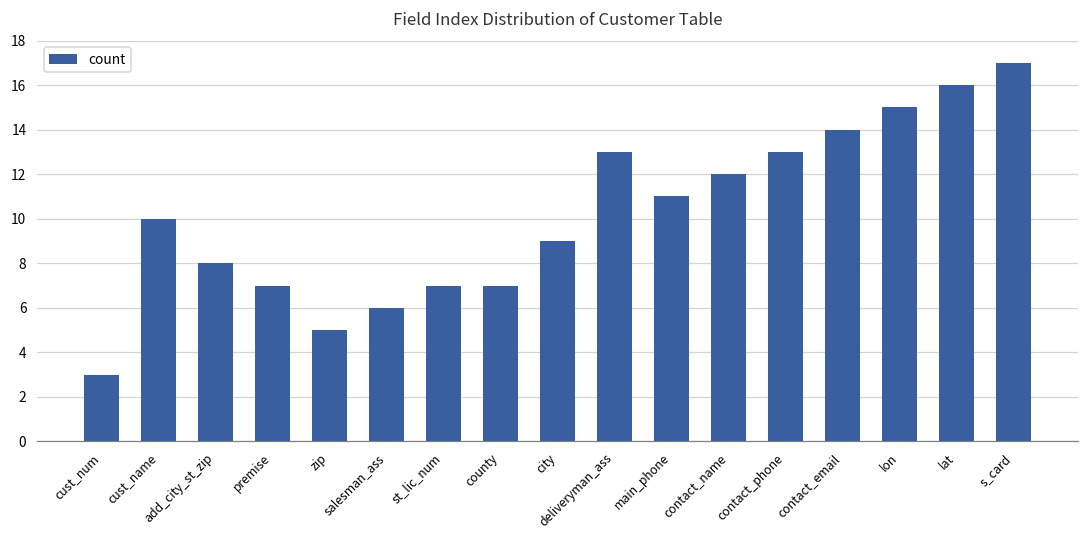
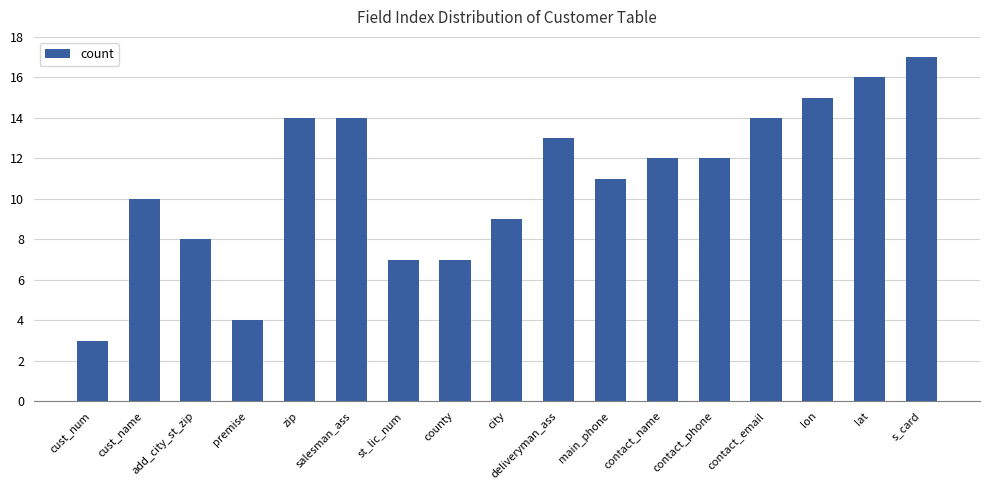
premise: 7 -> 4
zip: 5 -> 14
salesman_ass: 6 -> 14
contact_phone: 13 -> 12
